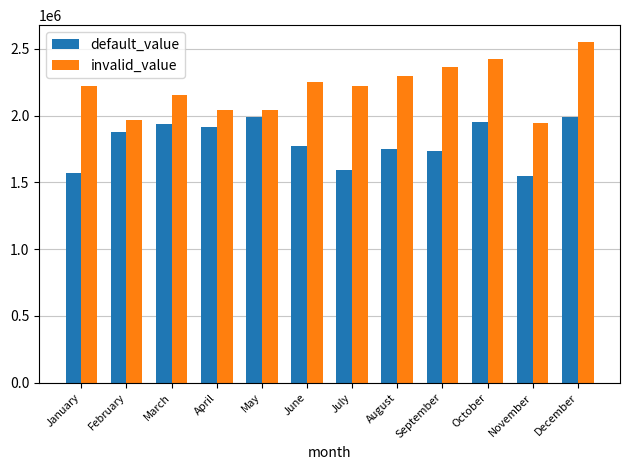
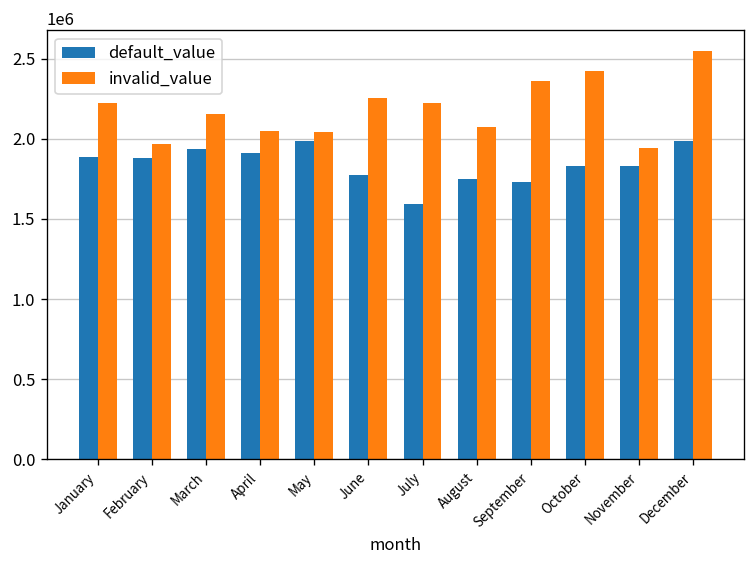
default_value, January: 1570000 -> 1890000
invalid_value, August: 2300000 -> 2070000
default_value, October: 1950000 -> 1830000
default_value, November: 1550000 -> 1830000
